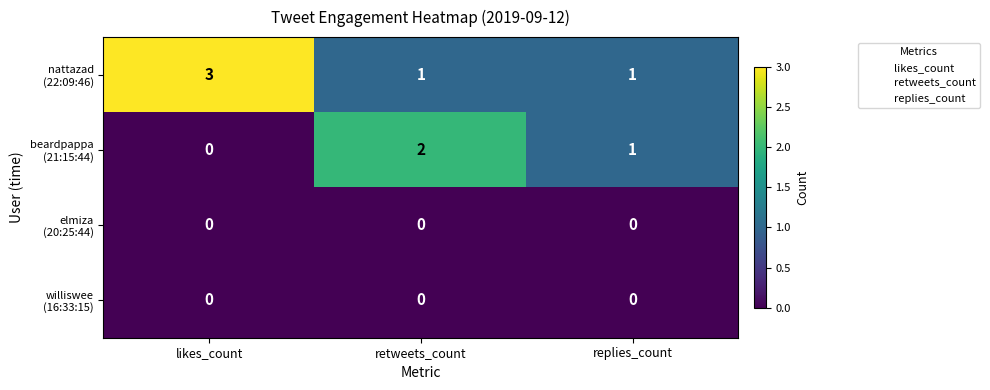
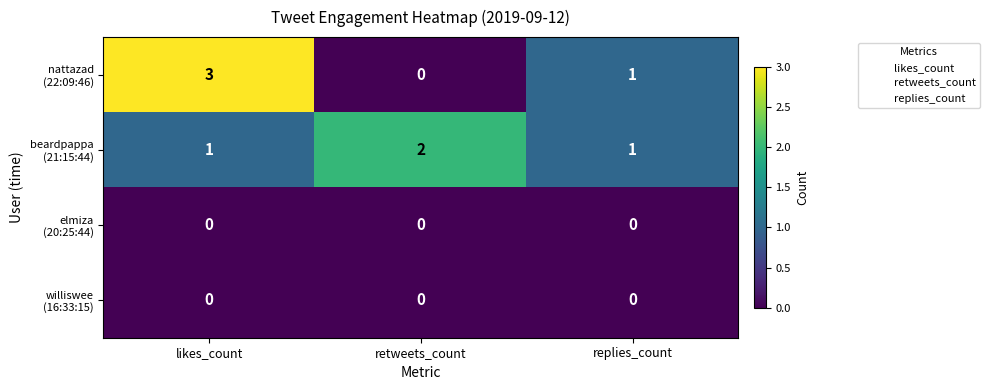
nattazad (22:09:46), retweets_count: 1 -> 0
beardpappa (21:15:44), likes_count: 0 -> 1
